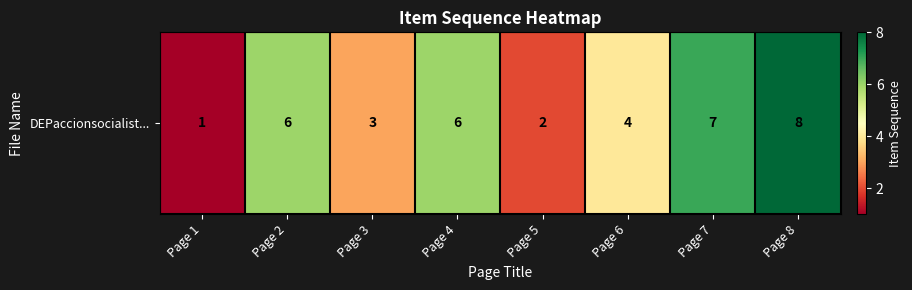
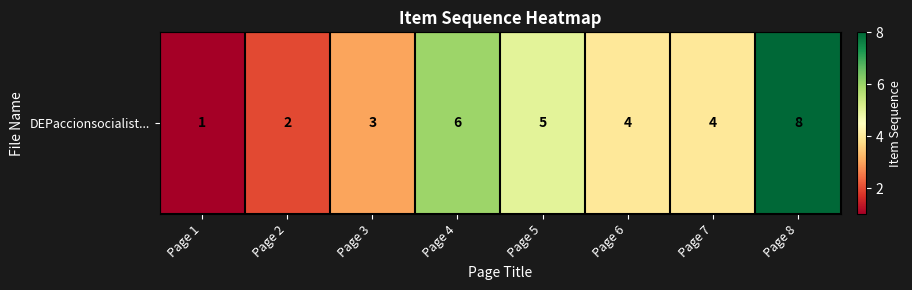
DEPaccionsocialist..., Page 2: 6 -> 2
DEPaccionsocialist..., Page 5: 2 -> 5
DEPaccionsocialist..., Page 7: 7 -> 4
